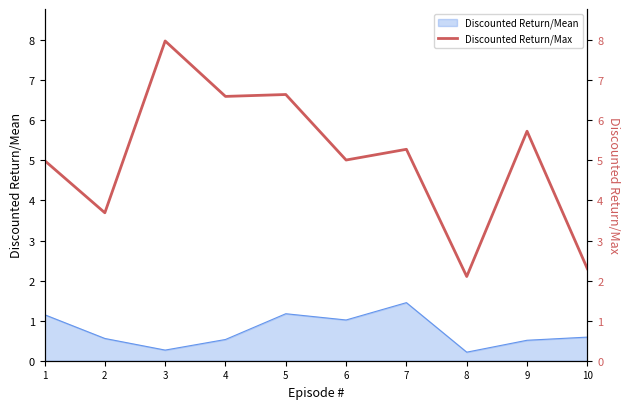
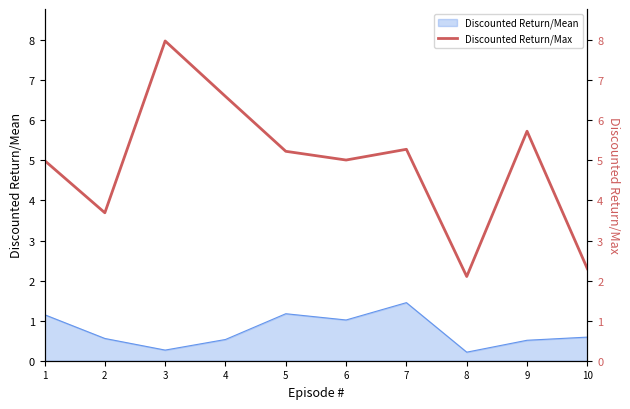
Discounted Return/Max, 5: 6.6 -> 5.2
